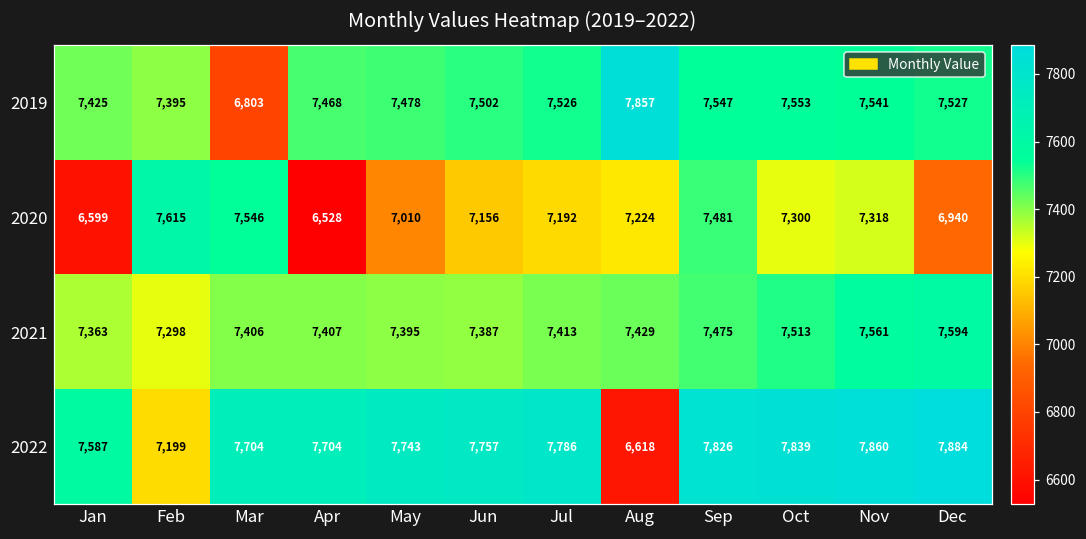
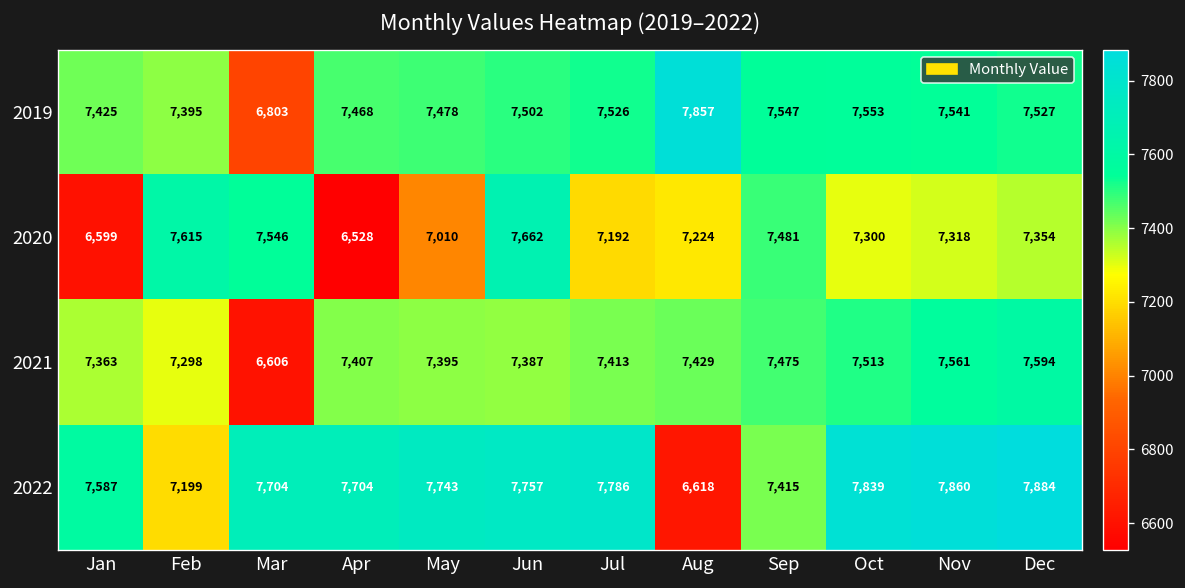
2020, Jun: 7,156 -> 7,662
2020, Dec: 6,940 -> 7,354
2021, Mar: 7,406 -> 6,606
2022, Sep: 7,826 -> 7,415
